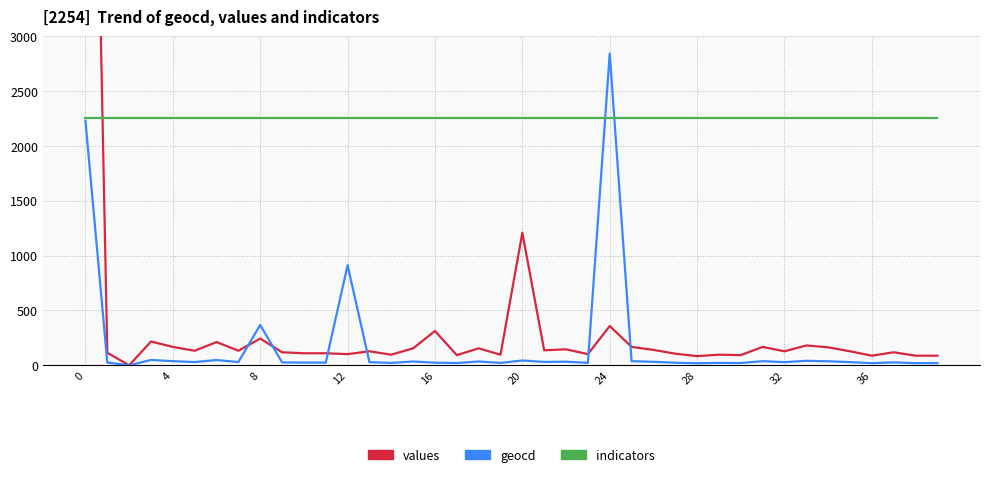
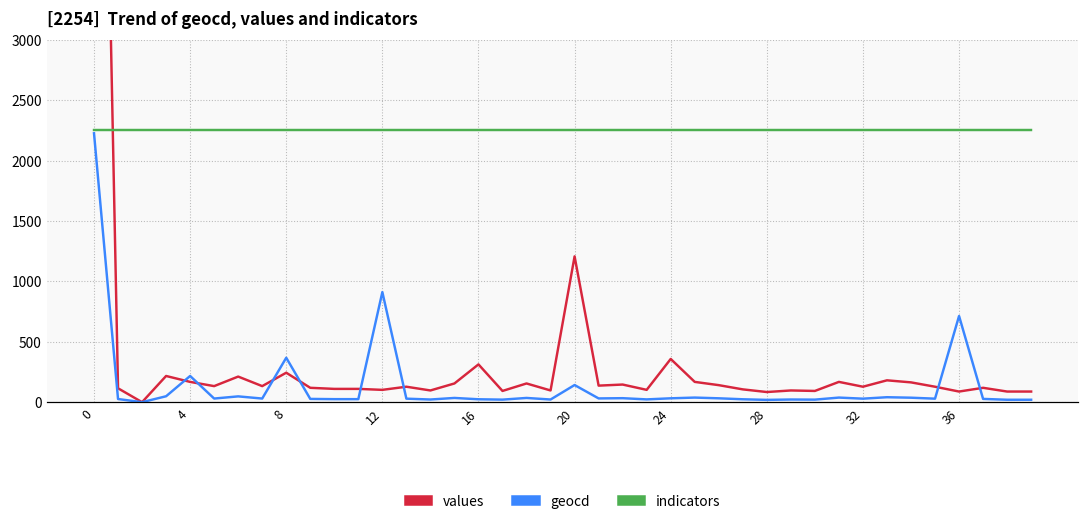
geocd, 4: 40 -> 220
geocd, 20: 40 -> 140
geocd, 24: 2840 -> 30
geocd, 36: 20 -> 710
